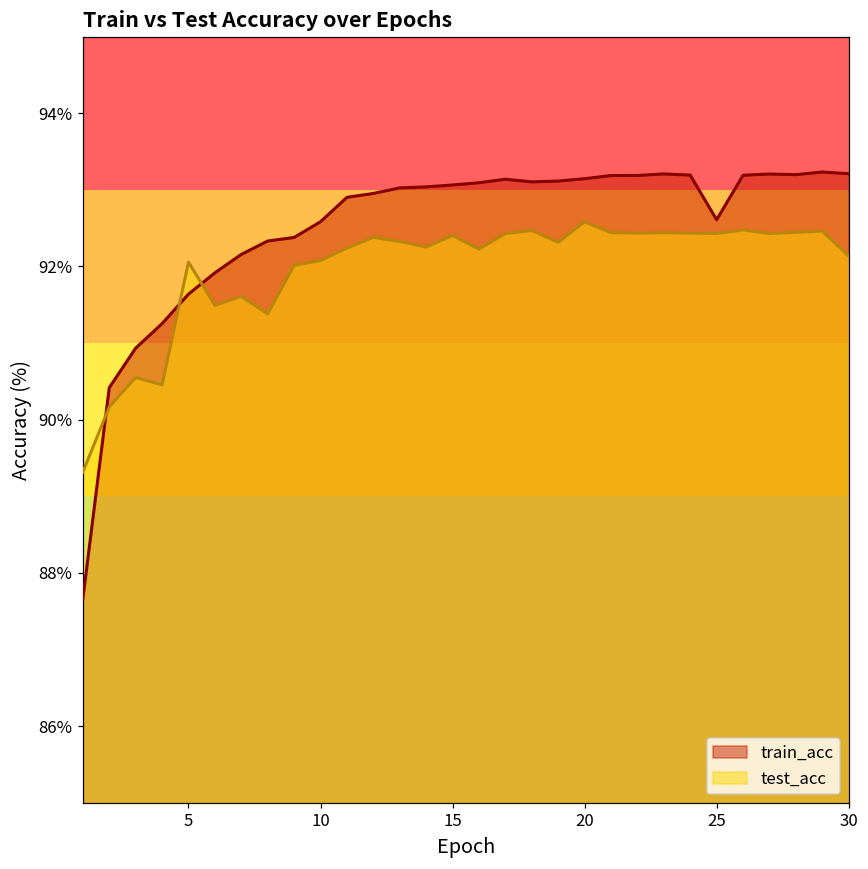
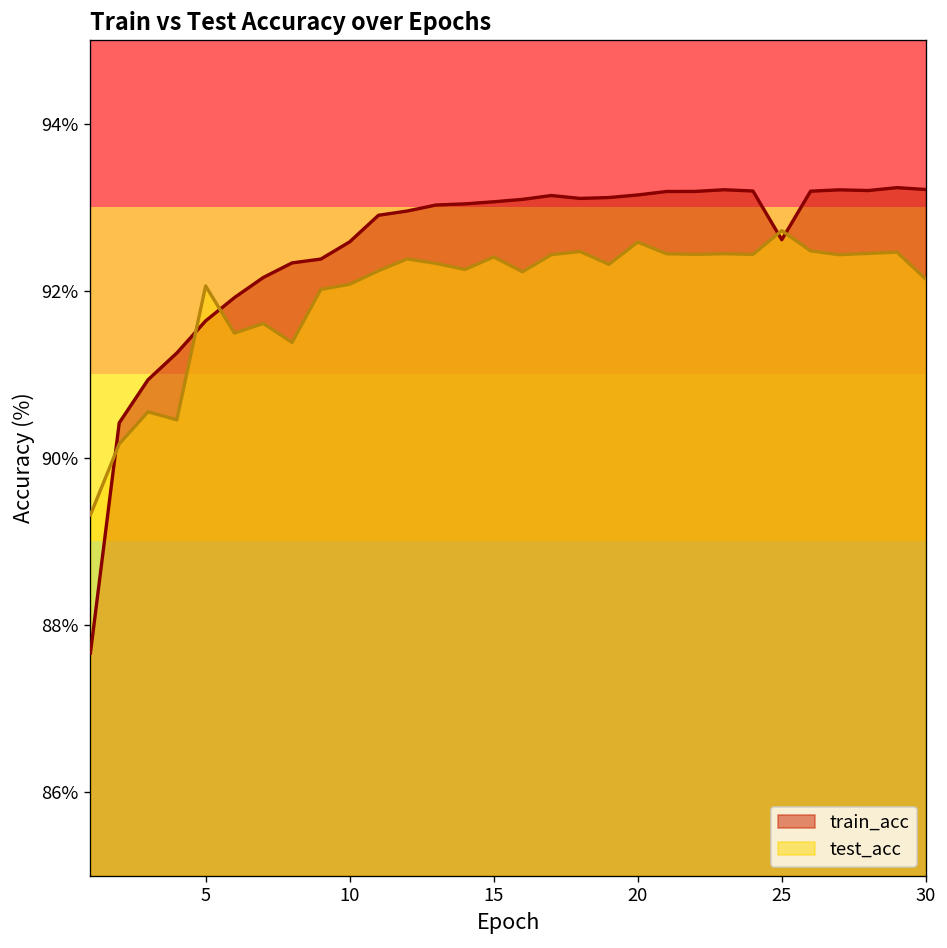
test_acc, 25: 92.4% -> 92.7%
